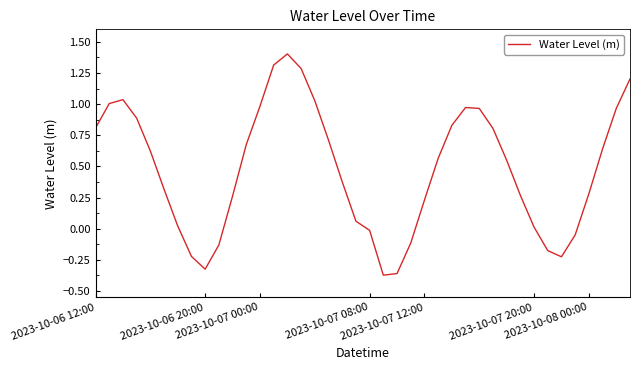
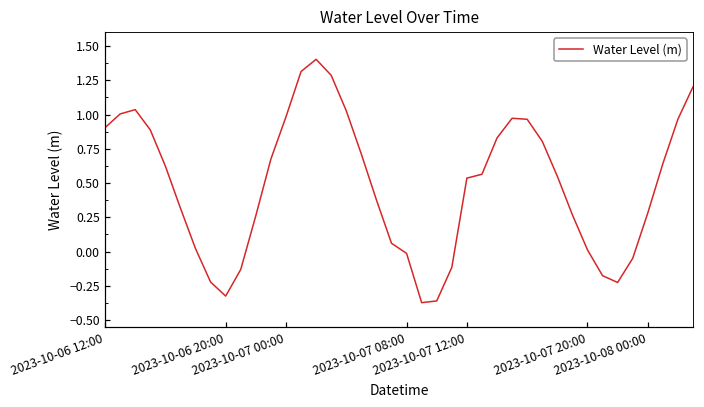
2023-10-06 12:00: 0.81 -> 0.90
2023-10-07 12:00: 0.23 -> 0.54
